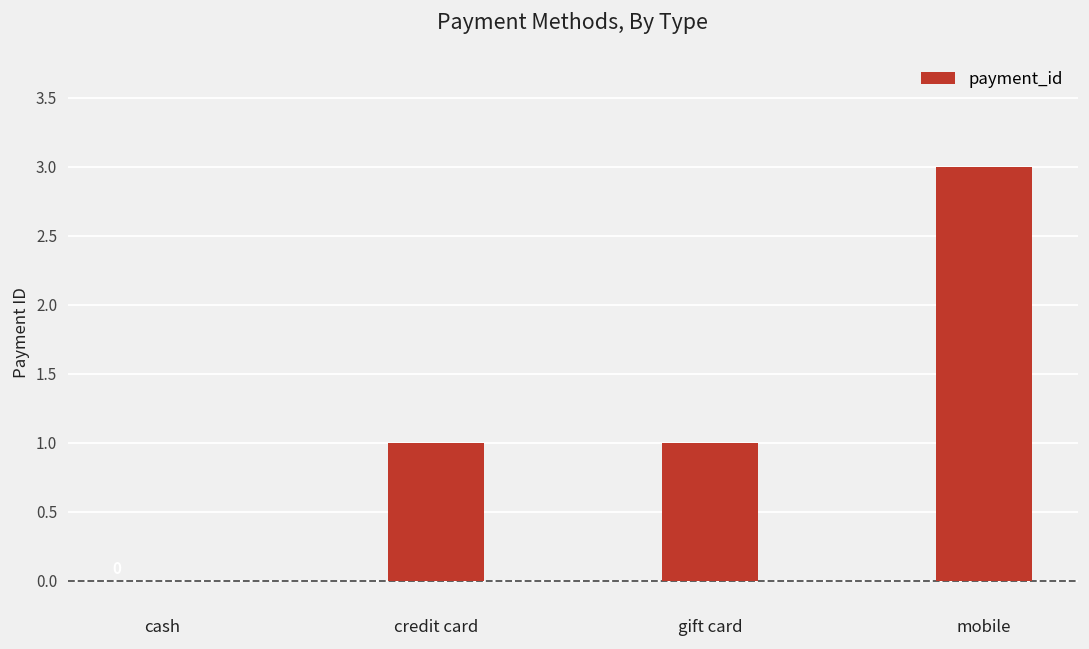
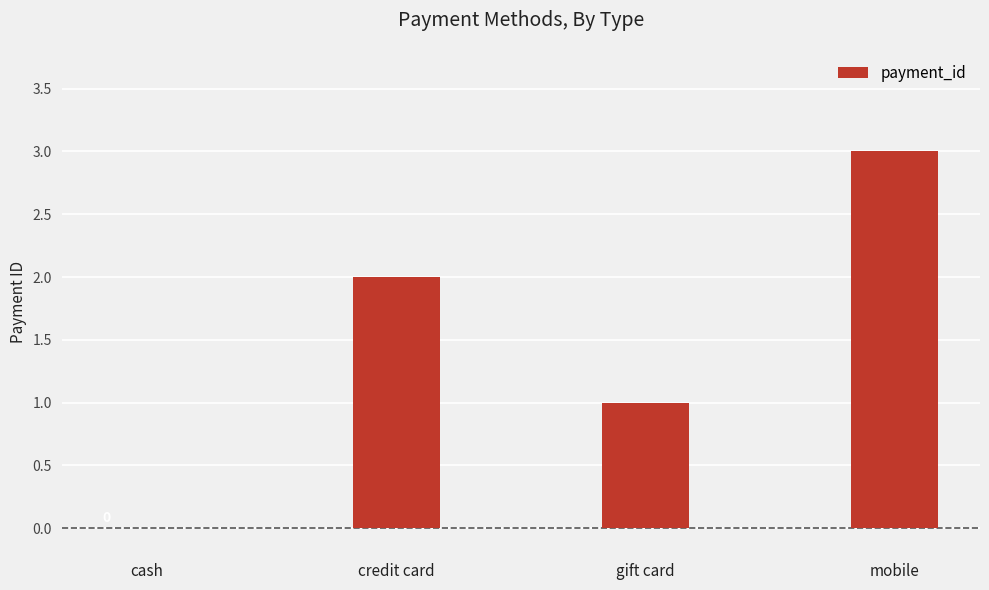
credit card: 1 -> 2
